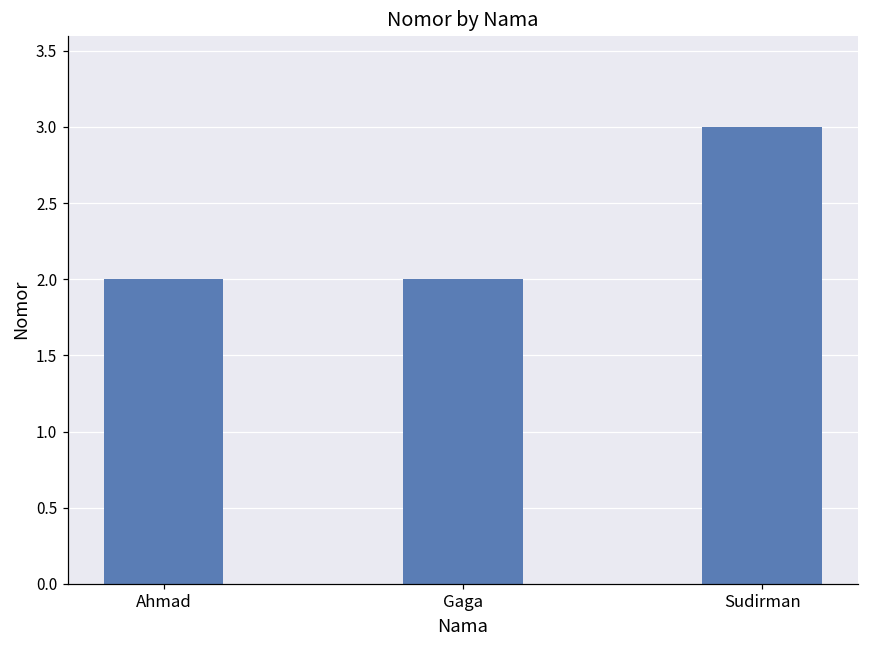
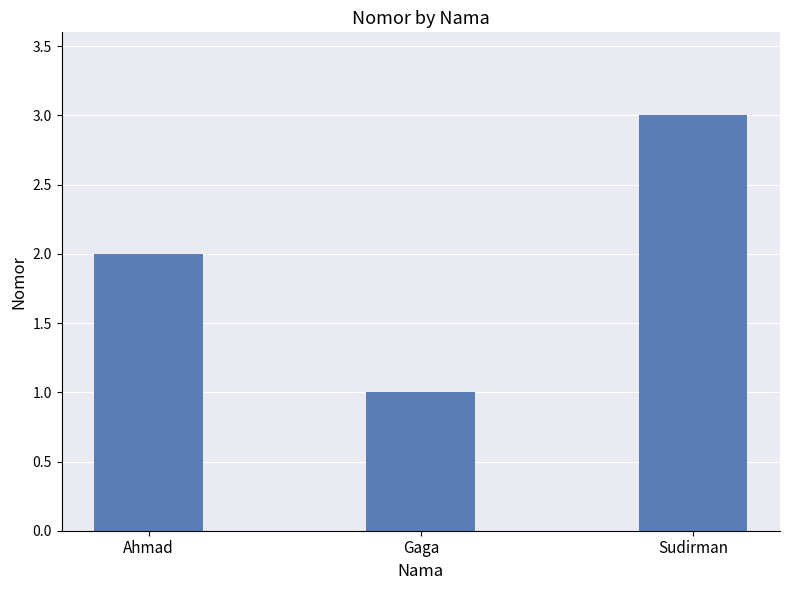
Gaga: 2 -> 1
